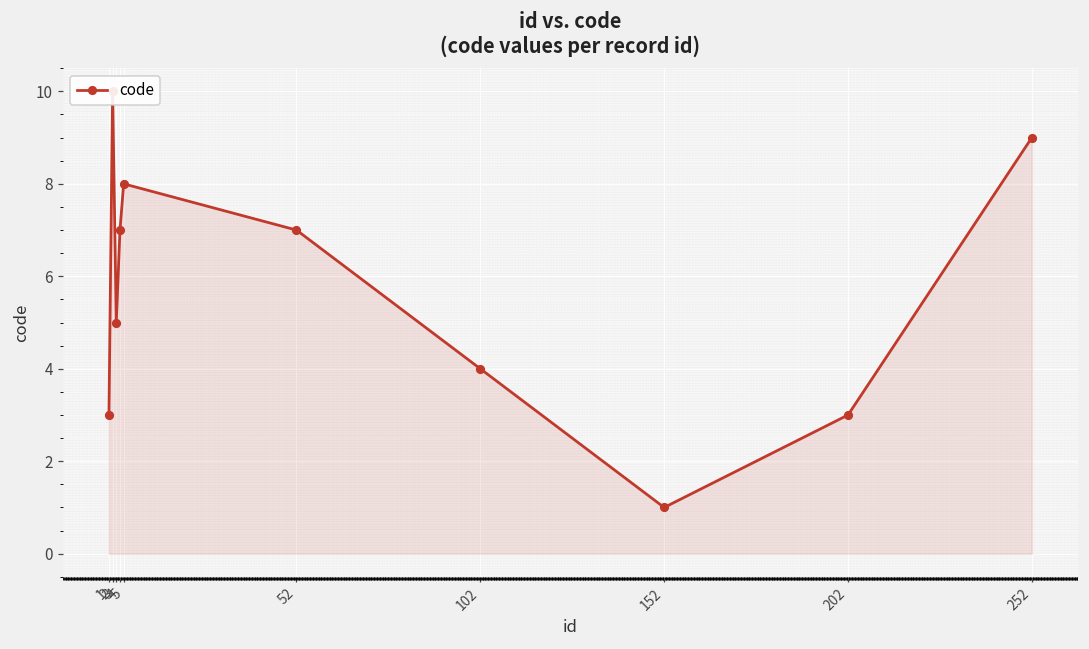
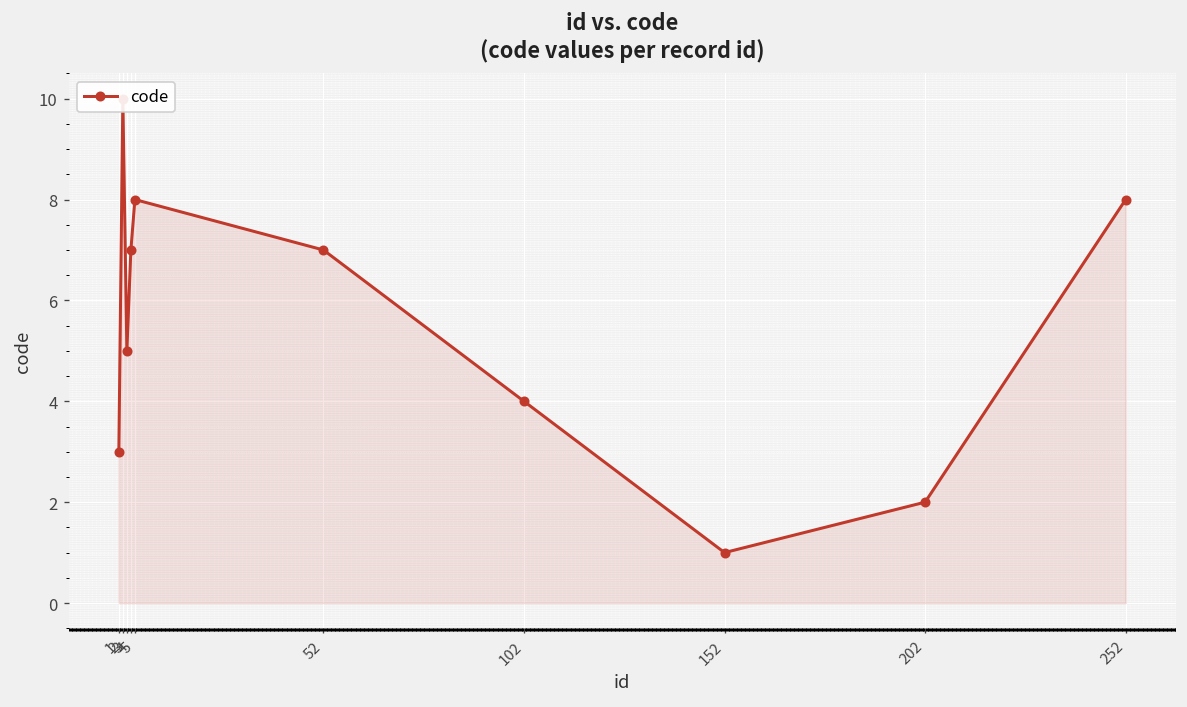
202: 3 -> 2
252: 9 -> 8
